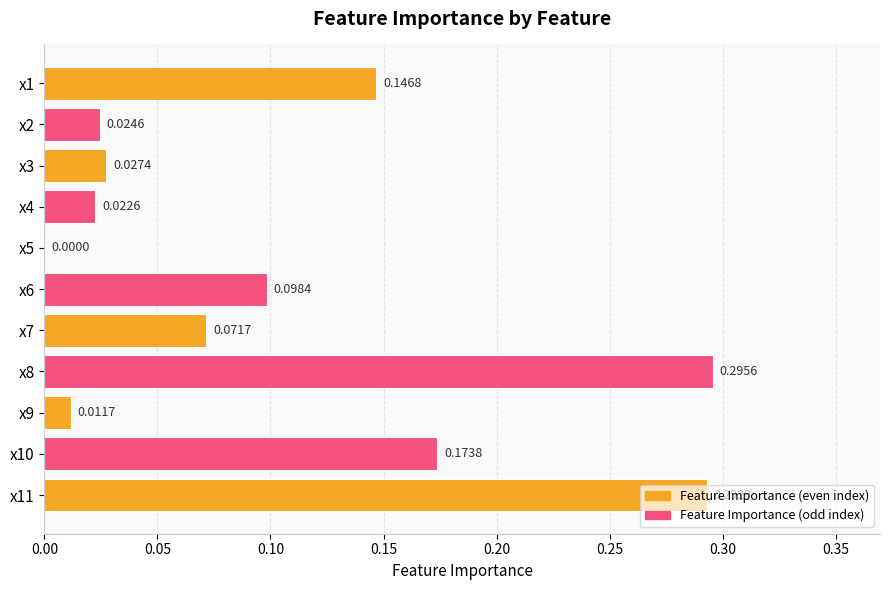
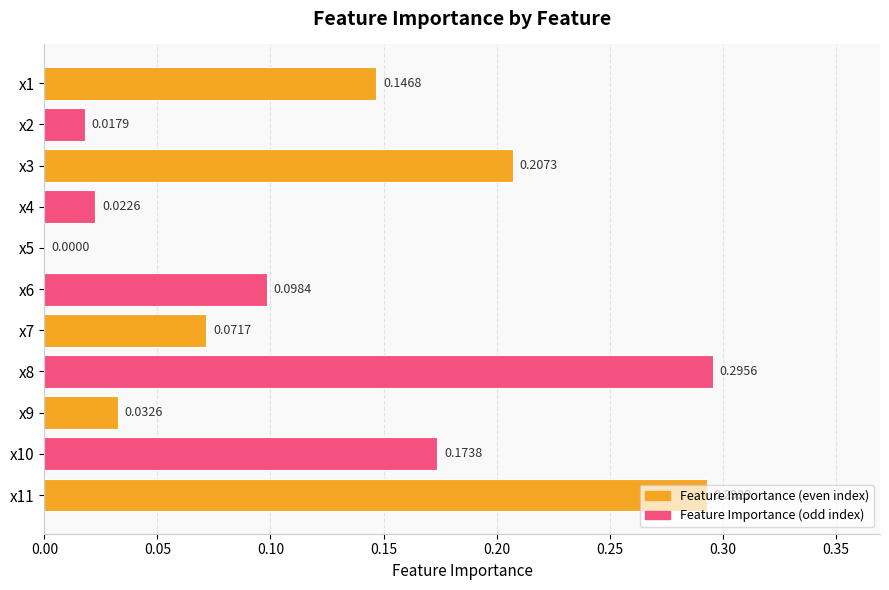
x2: 0.0246 -> 0.0179
x3: 0.0274 -> 0.2073
x9: 0.0117 -> 0.0326
